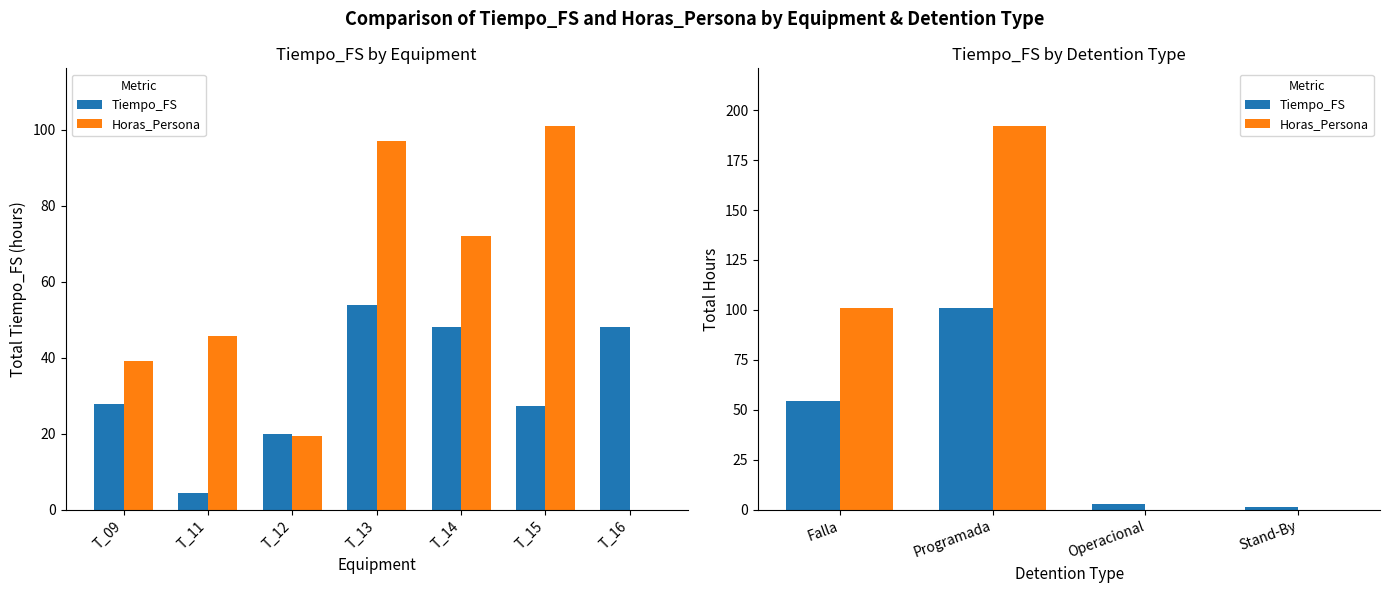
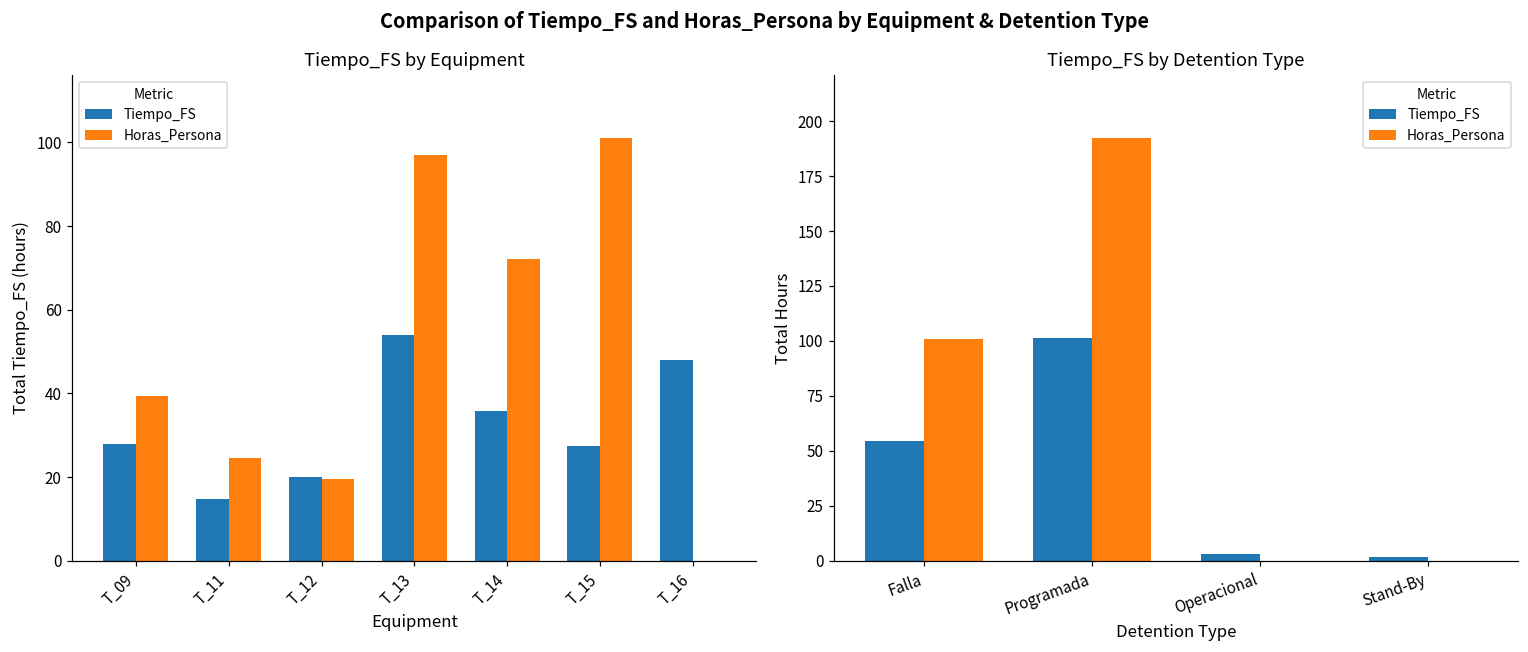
Tiempo_FS by Equipment, Tiempo_FS, T_11: 4 -> 15
Tiempo_FS by Equipment, Horas_Persona, T_11: 46 -> 24
Tiempo_FS by Equipment, Tiempo_FS, T_14: 48 -> 36
